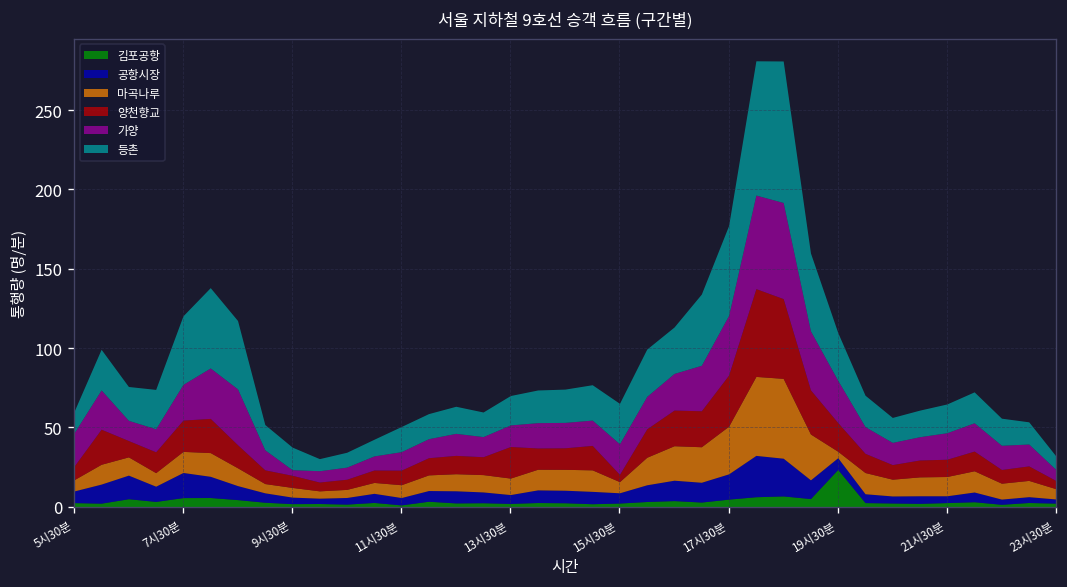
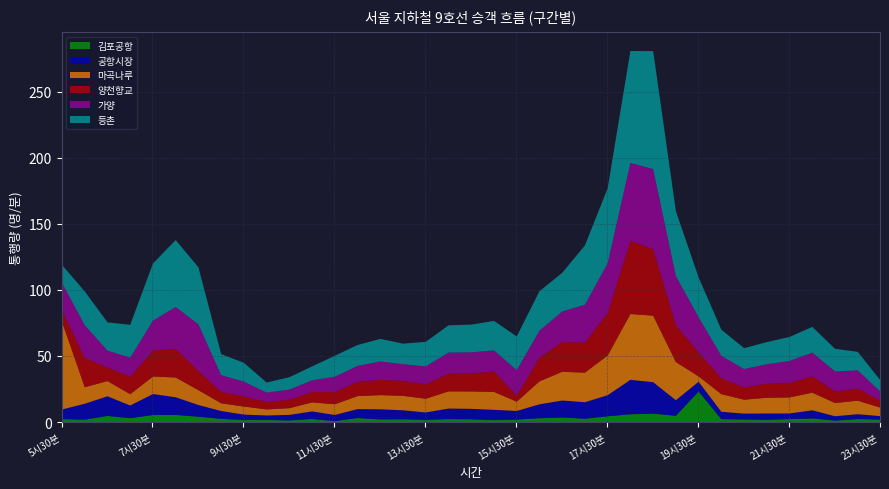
마곡나루, 5시30분: 7 -> 66
가양, 9시30분: 4 -> 11
양천향교, 13시30분: 20 -> 11
